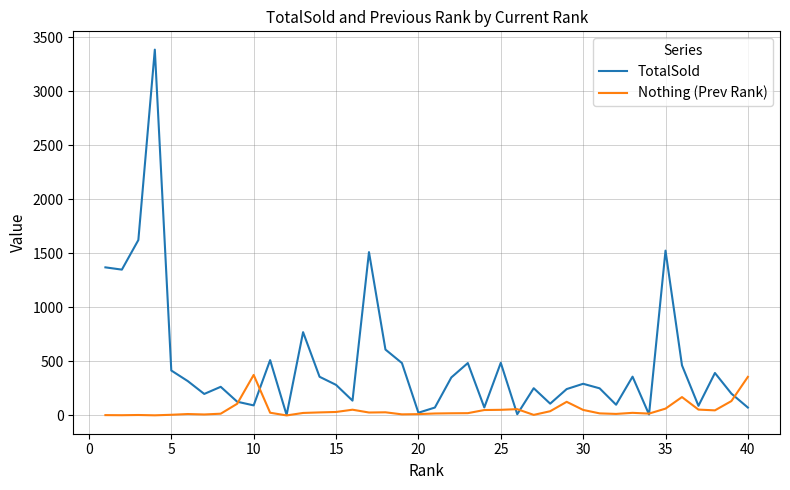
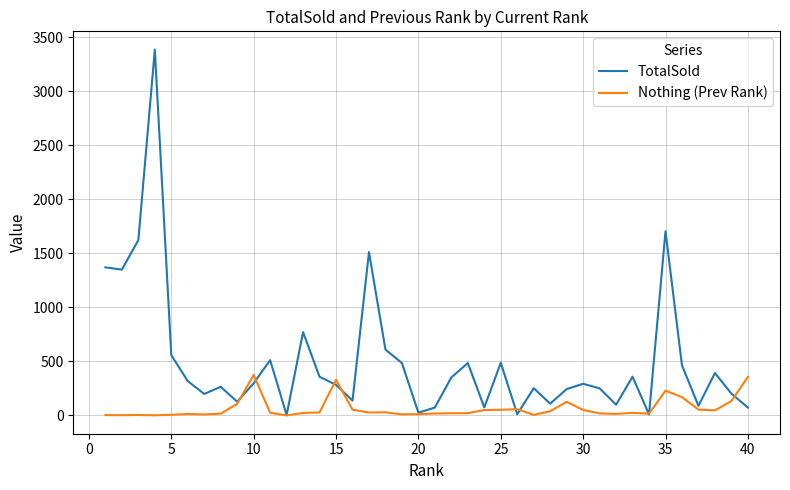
TotalSold, 5: 420 -> 560
TotalSold, 10: 90 -> 300
Nothing (Prev Rank), 15: 30 -> 330
TotalSold, 35: 1530 -> 1710
Nothing (Prev Rank), 35: 60 -> 230
